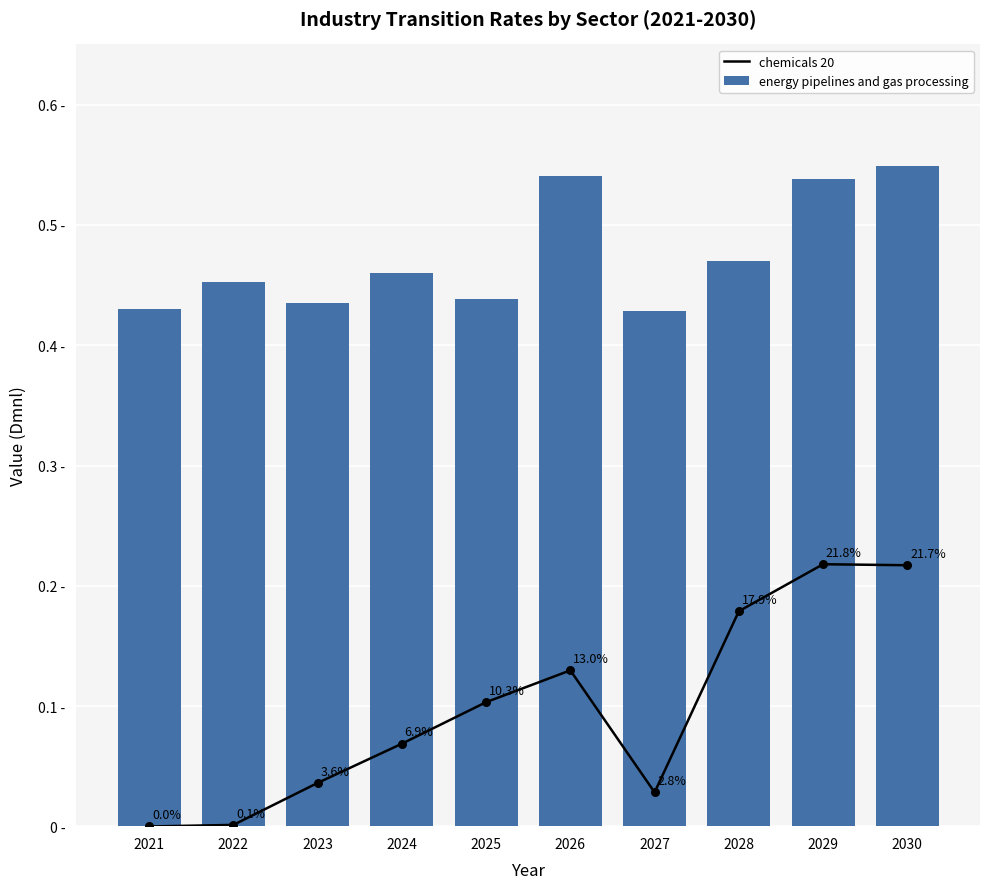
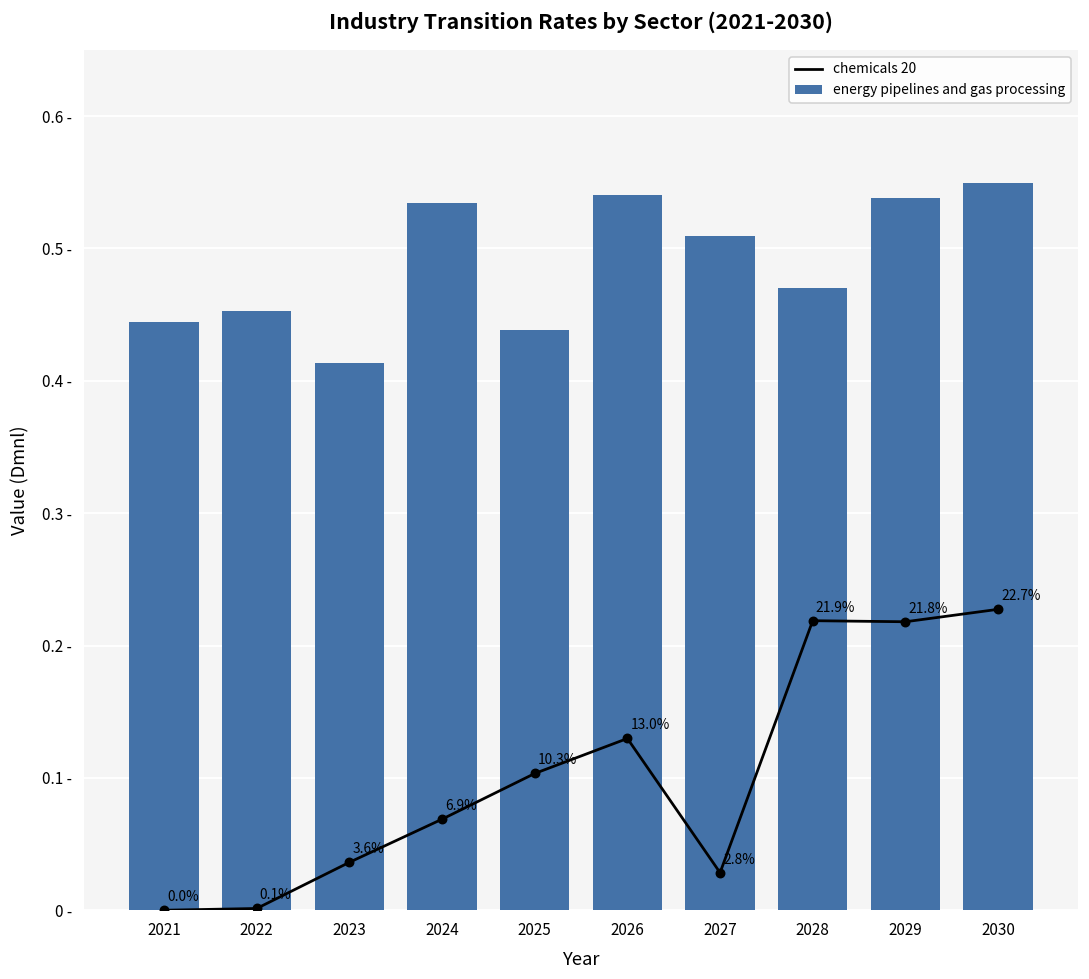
energy pipelines and gas processing, 2021: 0.430 - -> 0.445 -
energy pipelines and gas processing, 2023: 0.435 - -> 0.414 -
energy pipelines and gas processing, 2024: 0.460 - -> 0.534 -
energy pipelines and gas processing, 2027: 0.429 - -> 0.509 -
chemicals 20, 2028: 17.9% -> 21.9%
chemicals 20, 2030: 21.7% -> 22.7%
